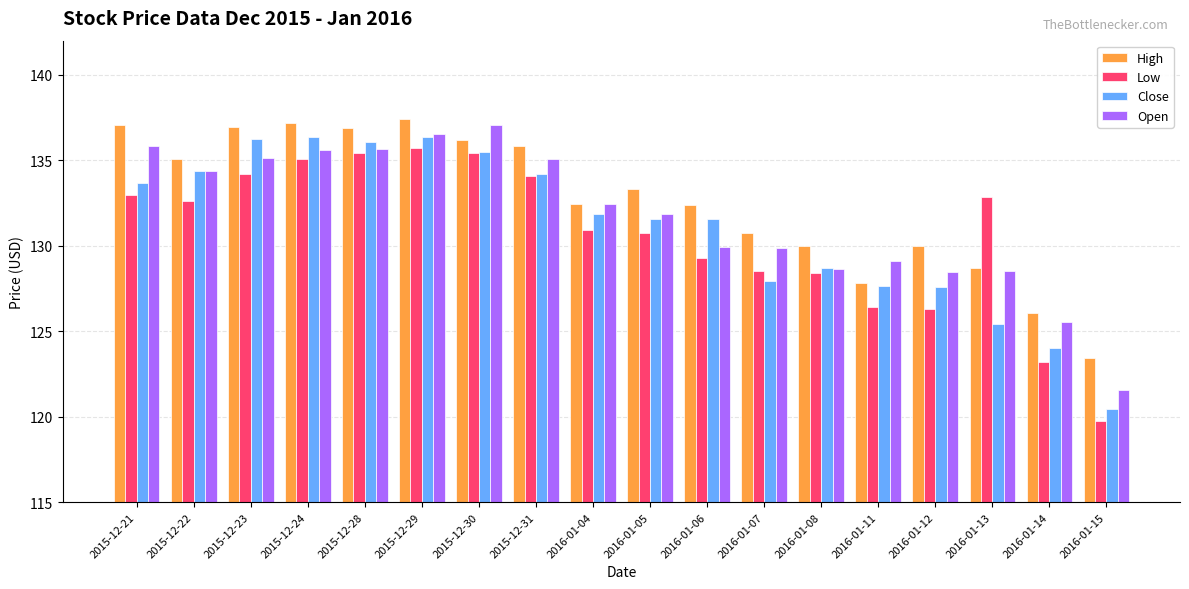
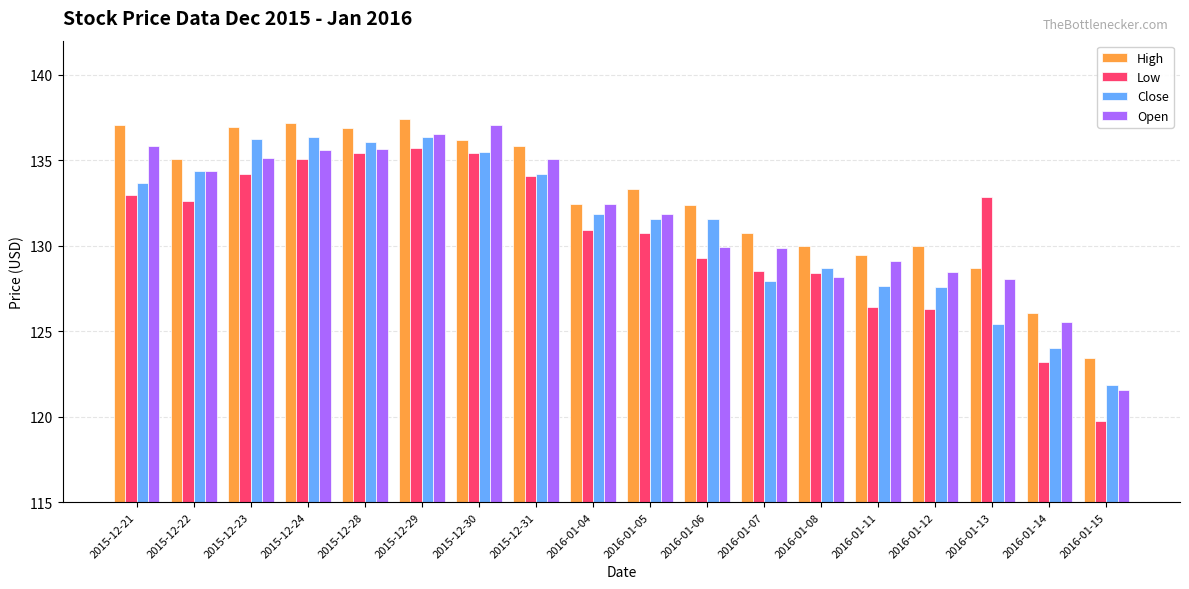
Open, 2016-01-08: 128.6 -> 128.2
High, 2016-01-11: 127.8 -> 129.5
Open, 2016-01-13: 128.5 -> 128.0
Close, 2016-01-15: 120.4 -> 121.9
